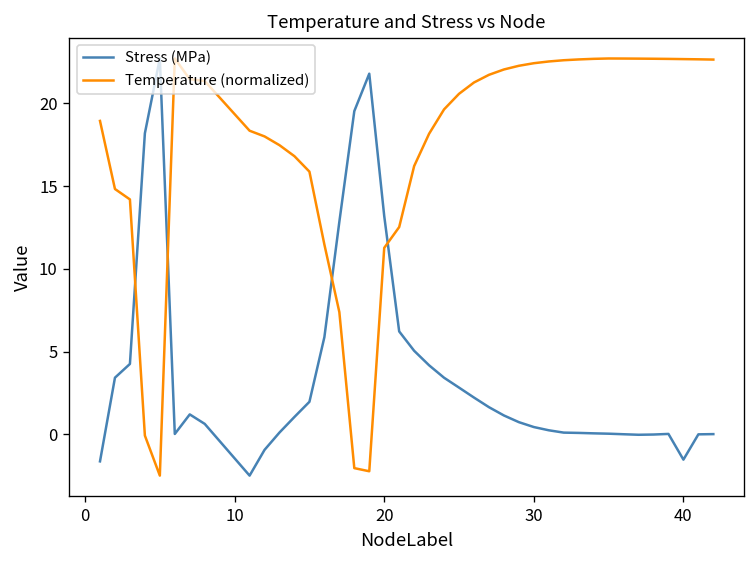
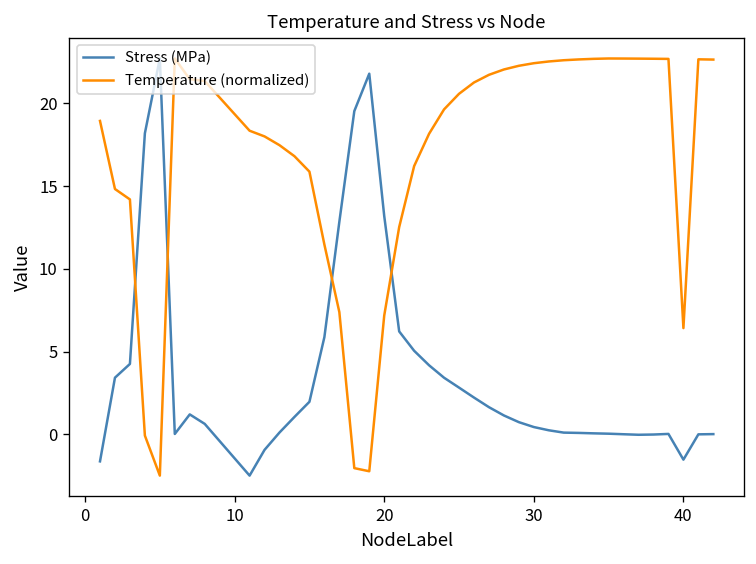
Temperature (normalized), 20: 11.3 -> 7.2
Temperature (normalized), 40: 22.7 -> 6.4
